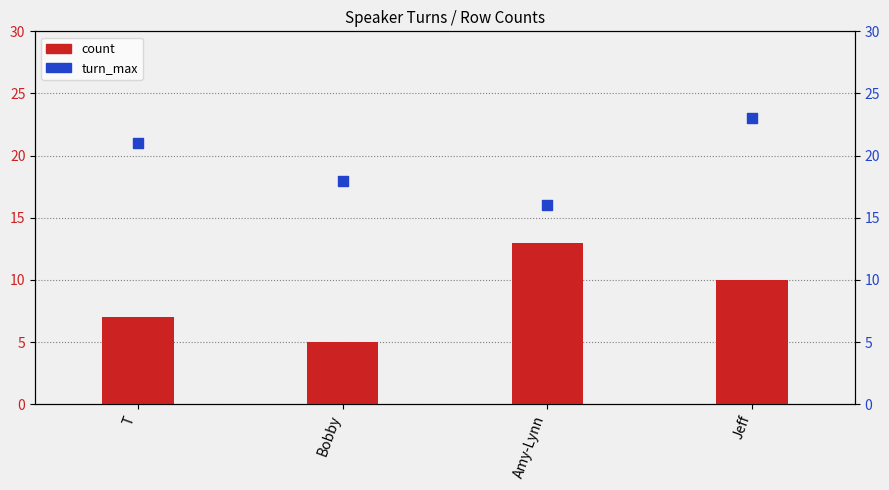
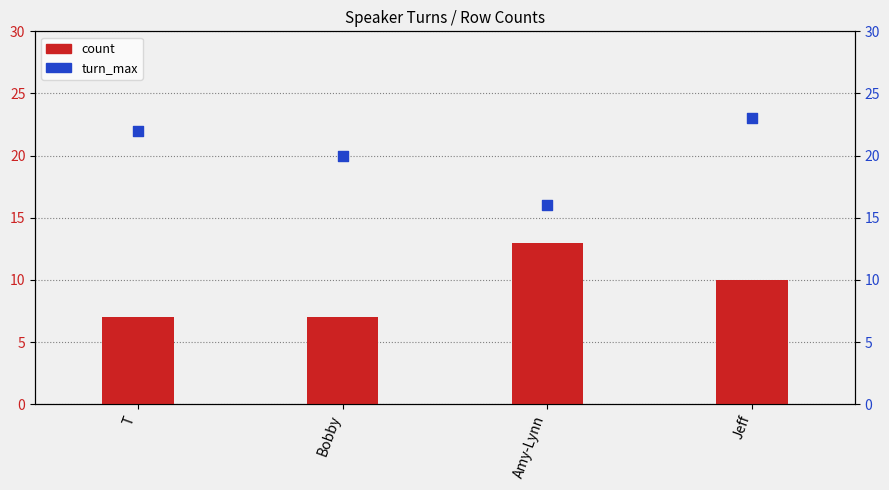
count, Bobby: 5 -> 7
turn_max, T: 21 -> 22
turn_max, Bobby: 18 -> 20
